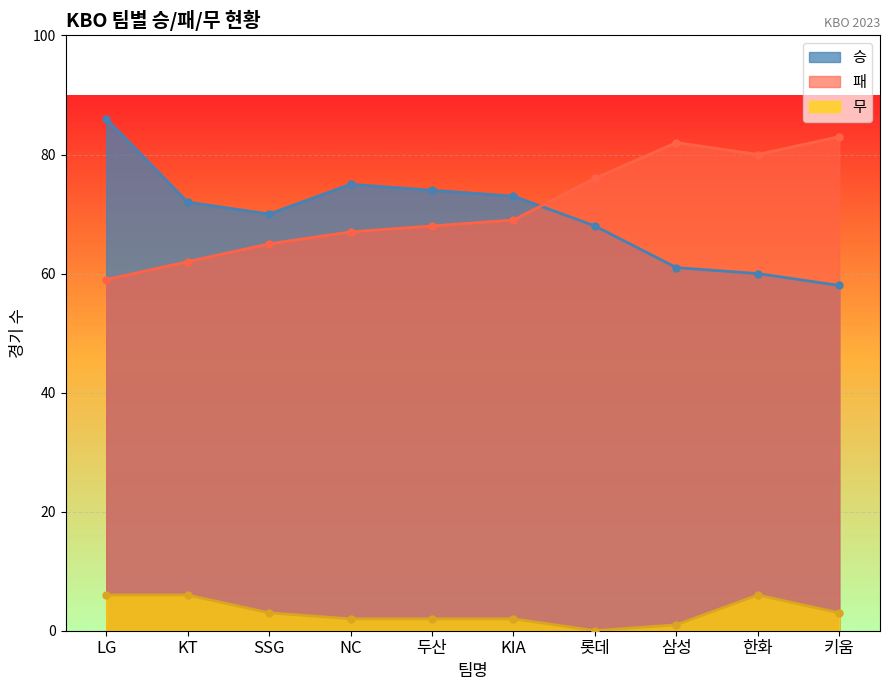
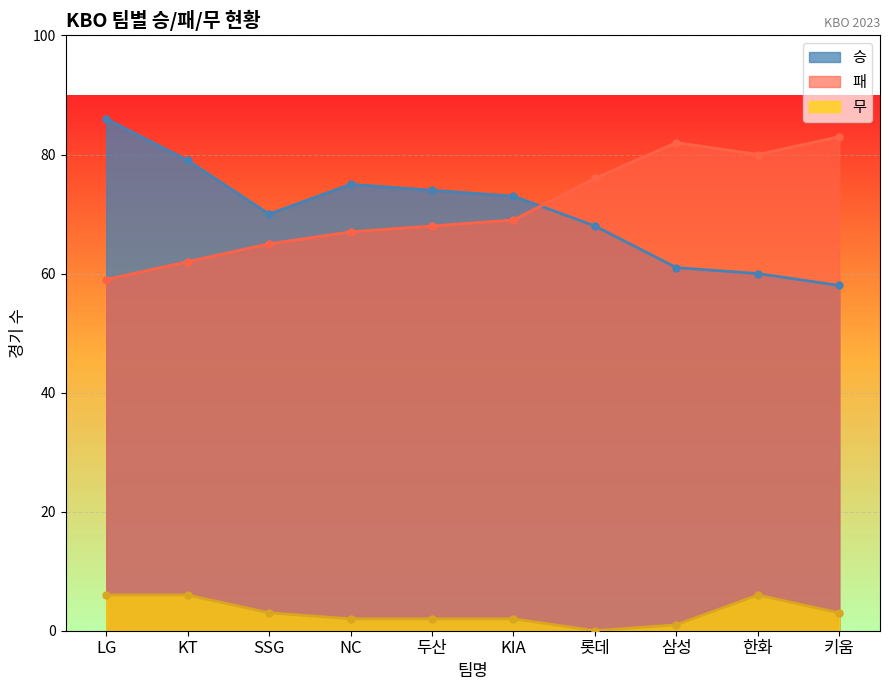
승, KT: 72 -> 79
